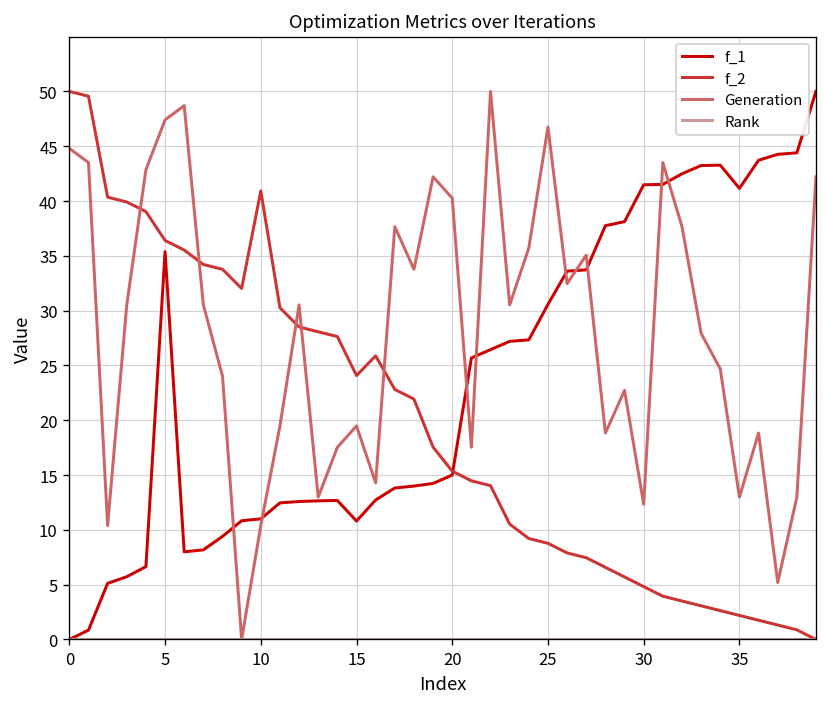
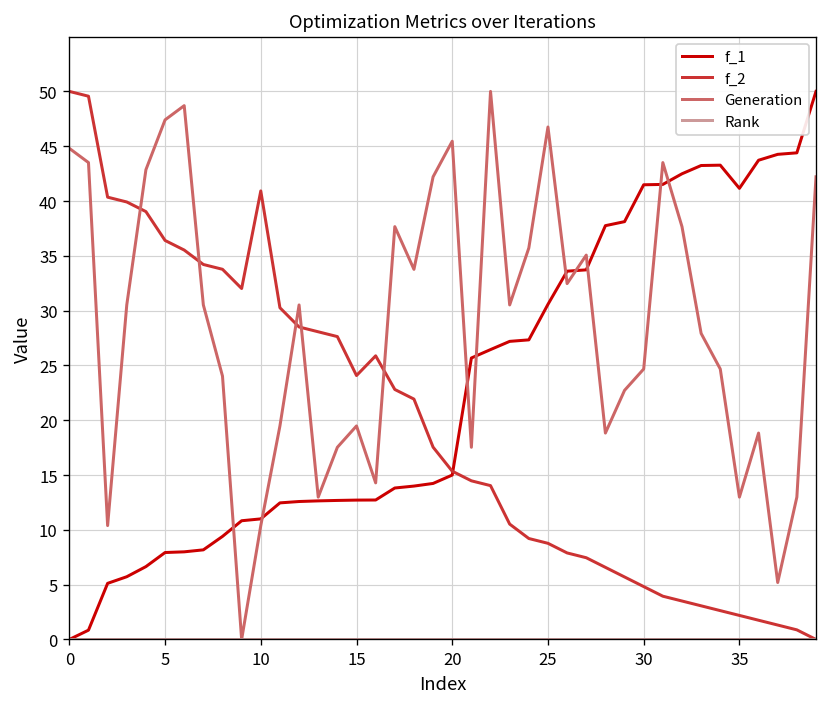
f_1, 5: 35 -> 8
f_1, 15: 11 -> 13
Generation, 20: 40 -> 45
Generation, 30: 12 -> 25
